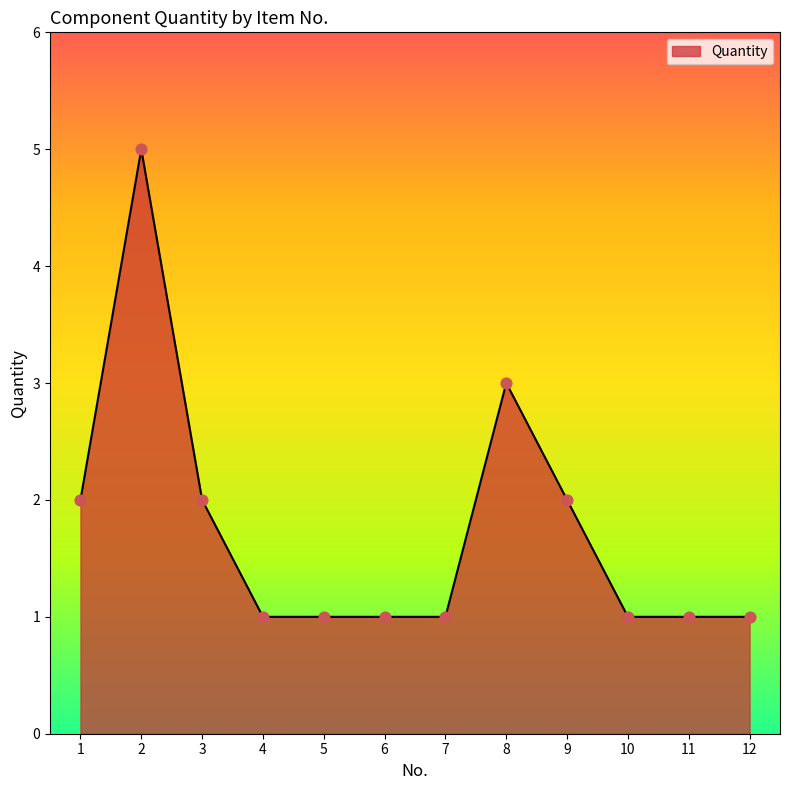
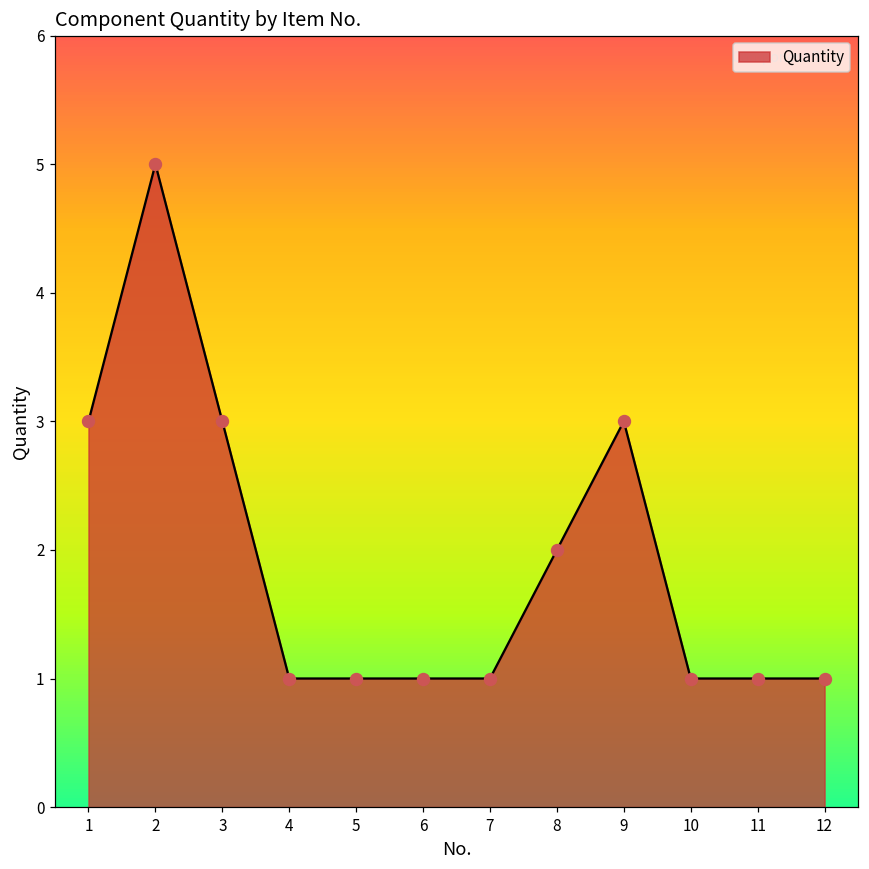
1: 2 -> 3
3: 2 -> 3
8: 3 -> 2
9: 2 -> 3
